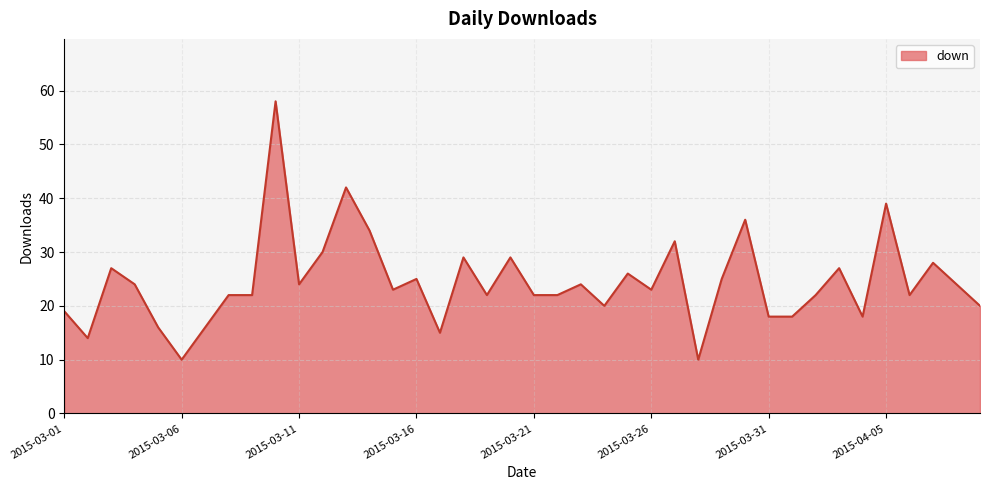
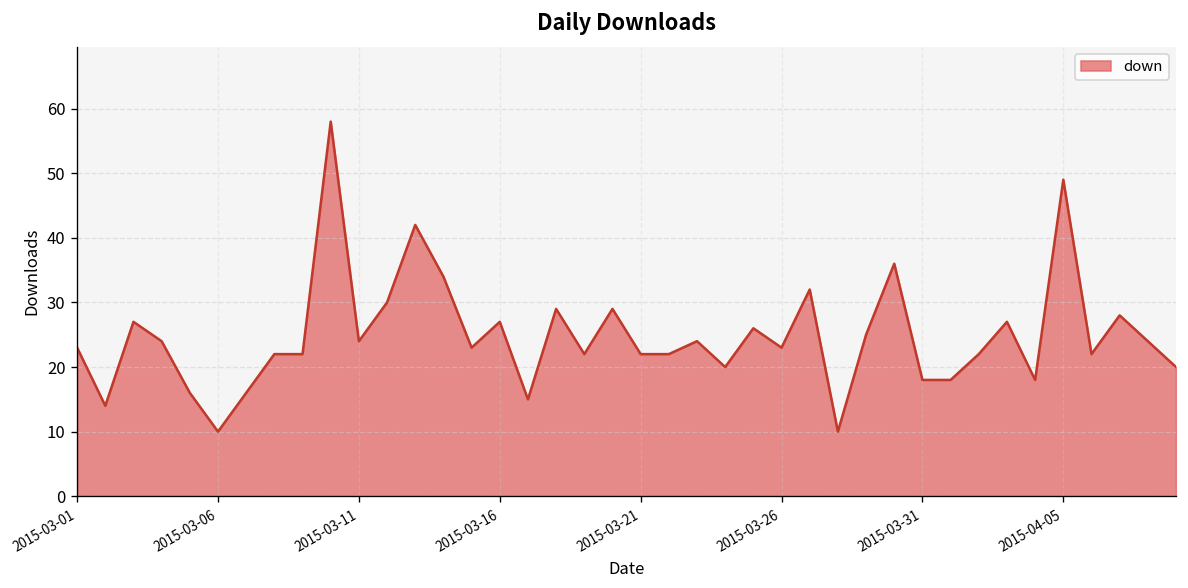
2015-03-01: 19 -> 23
2015-03-16: 25 -> 27
2015-04-05: 39 -> 49
